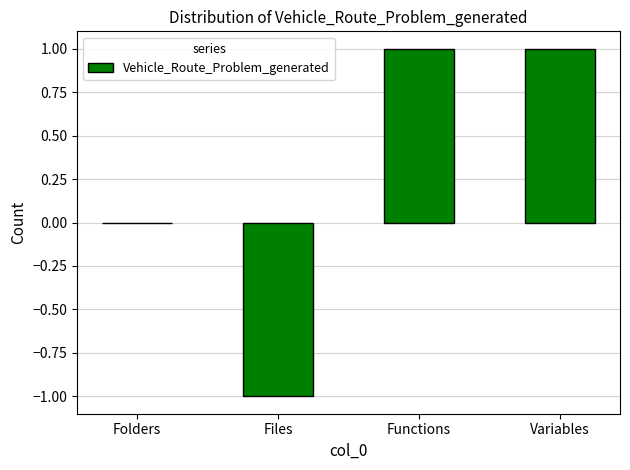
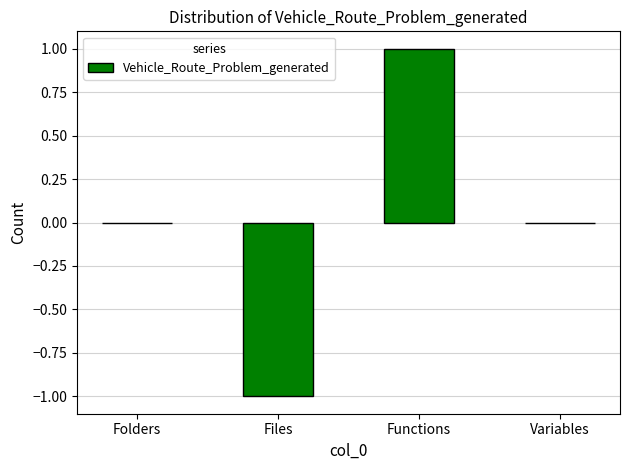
Variables: 1 -> 0
